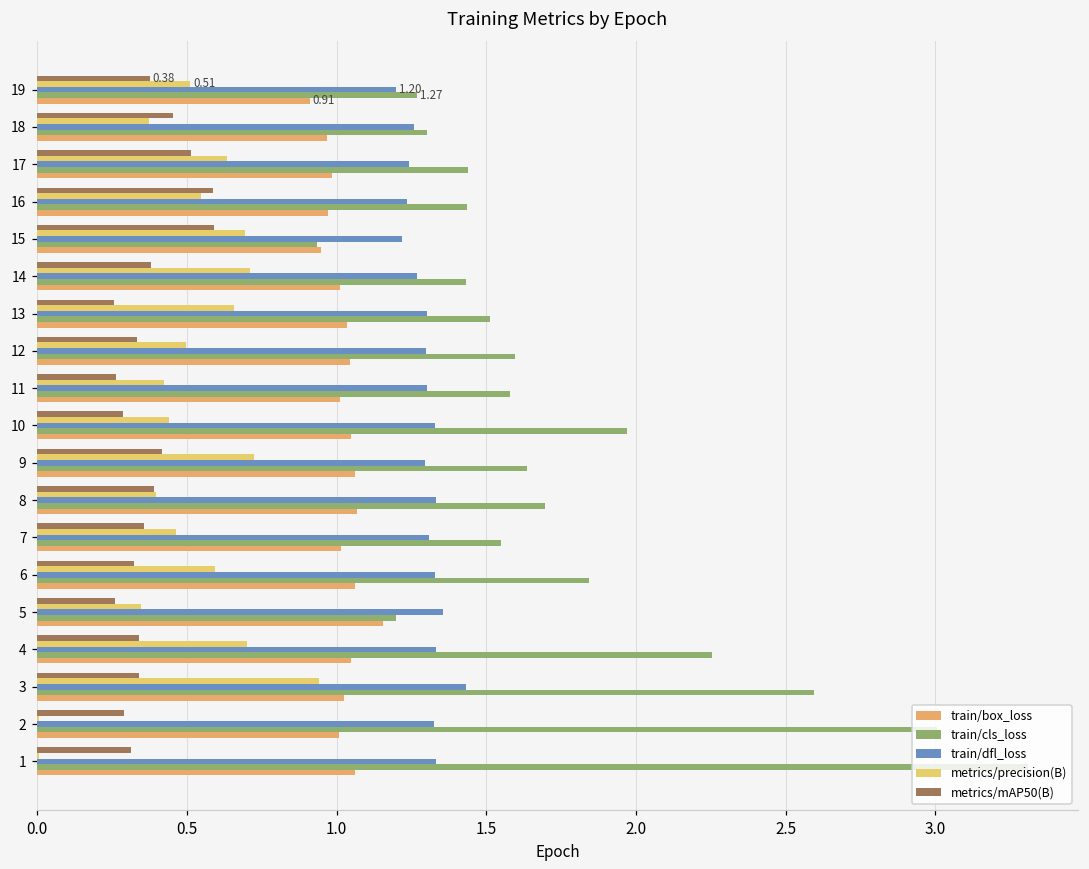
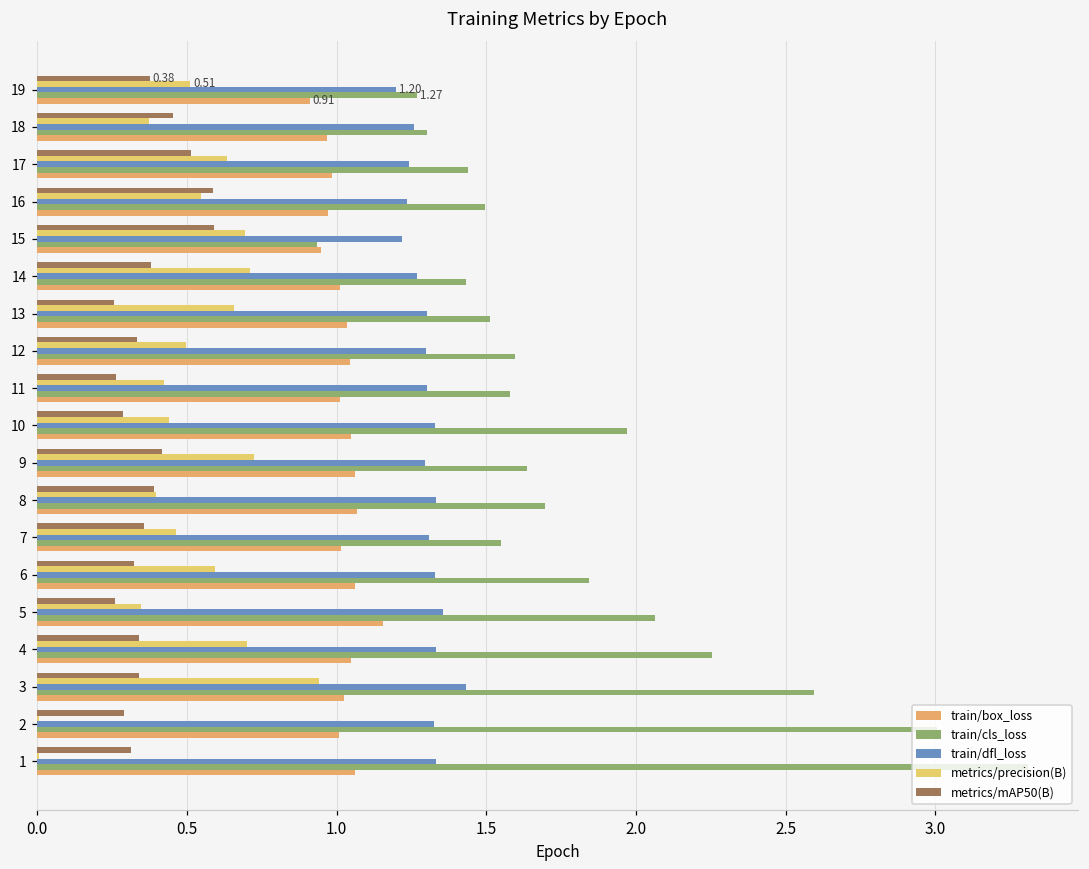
train/cls_loss, 16: 1.44 -> 1.49
train/cls_loss, 5: 1.20 -> 2.06
